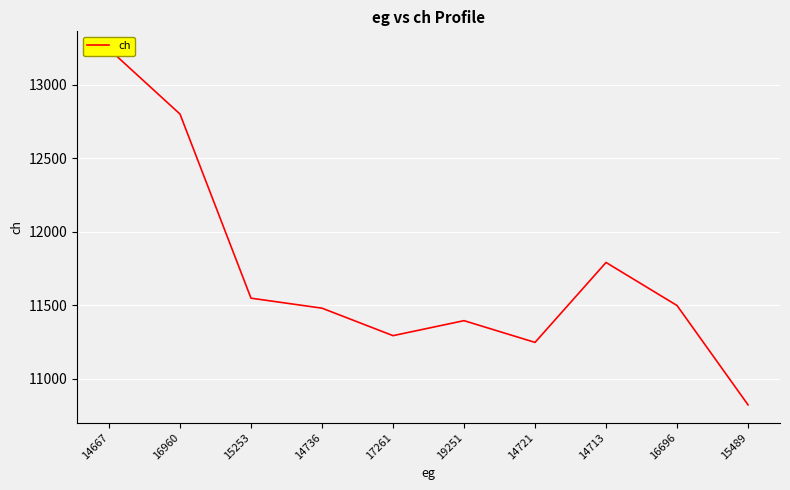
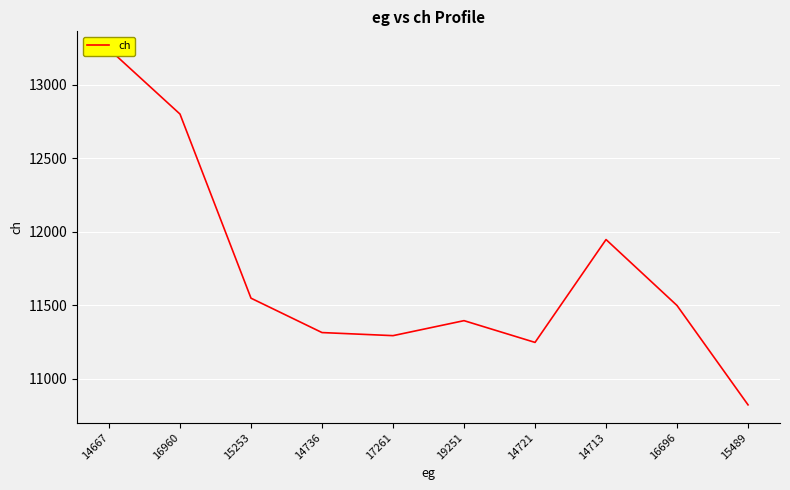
14736: 11480 -> 11310
14713: 11790 -> 11950
